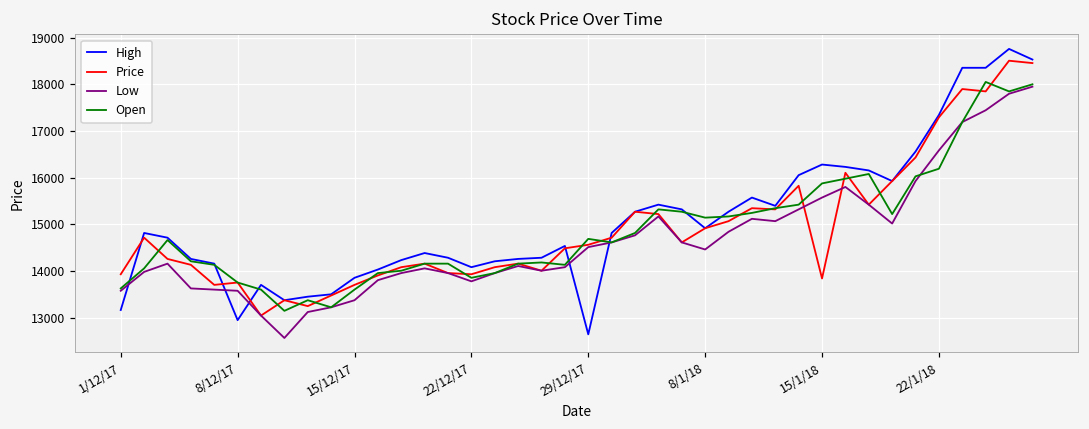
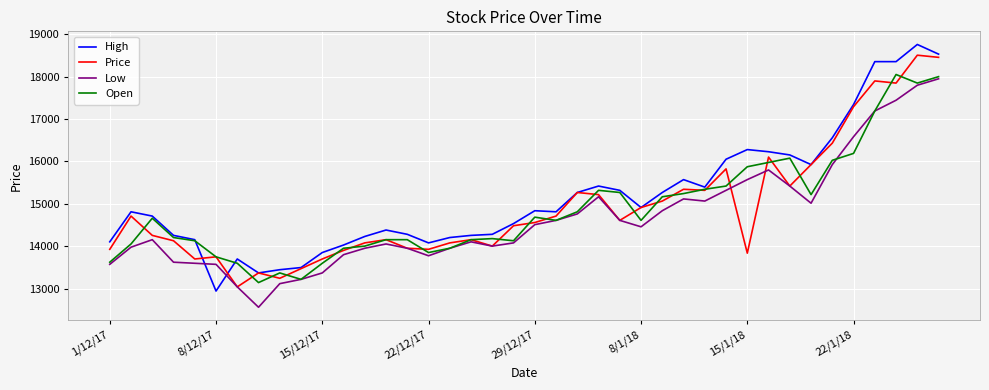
High, 1/12/17: 13200 -> 14100
High, 29/12/17: 12600 -> 14800
Open, 8/1/18: 15100 -> 14600
